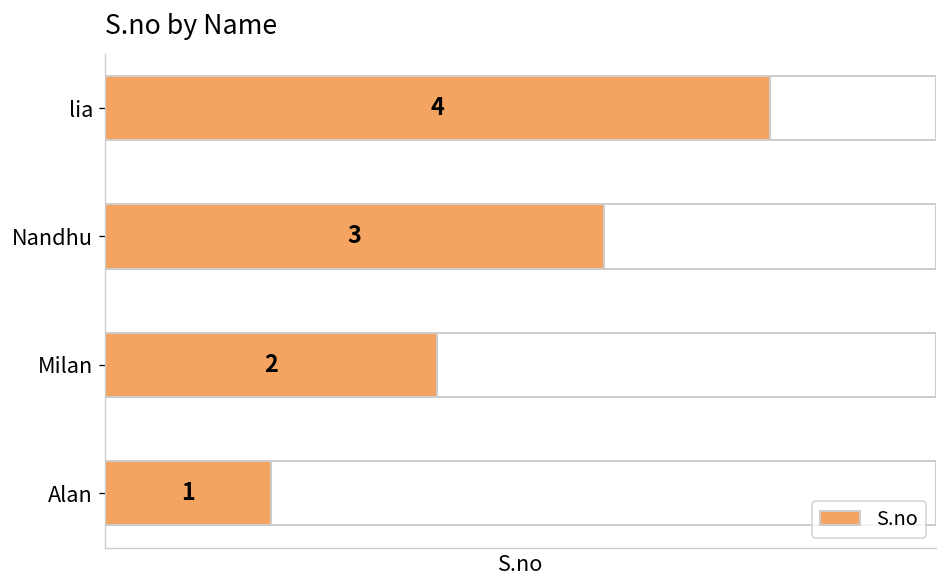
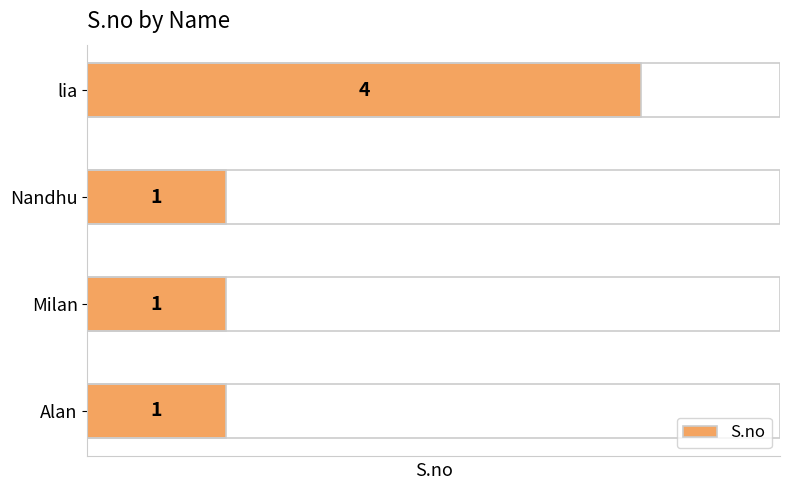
Nandhu: 3 -> 1
Milan: 2 -> 1
